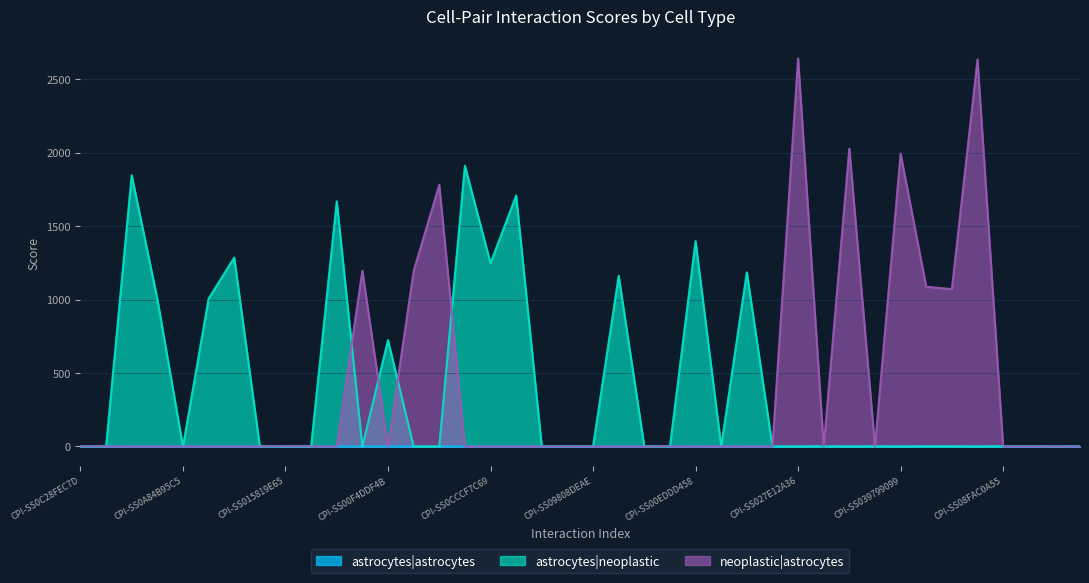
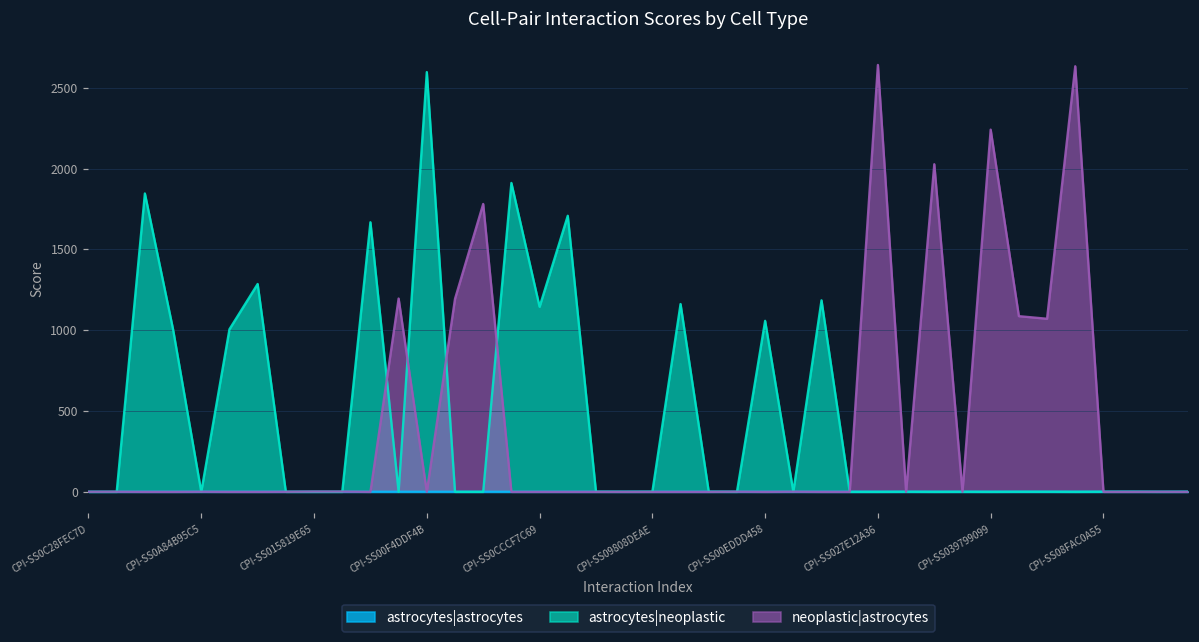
astrocytes|neoplastic, CPI-SS00F4DDF4B: 720 -> 2600
astrocytes|neoplastic, CPI-SS0CCCF7C69: 1250 -> 1150
astrocytes|neoplastic, CPI-SS00EDDD458: 1400 -> 1060
neoplastic|astrocytes, CPI-SS039799099: 1990 -> 2240
